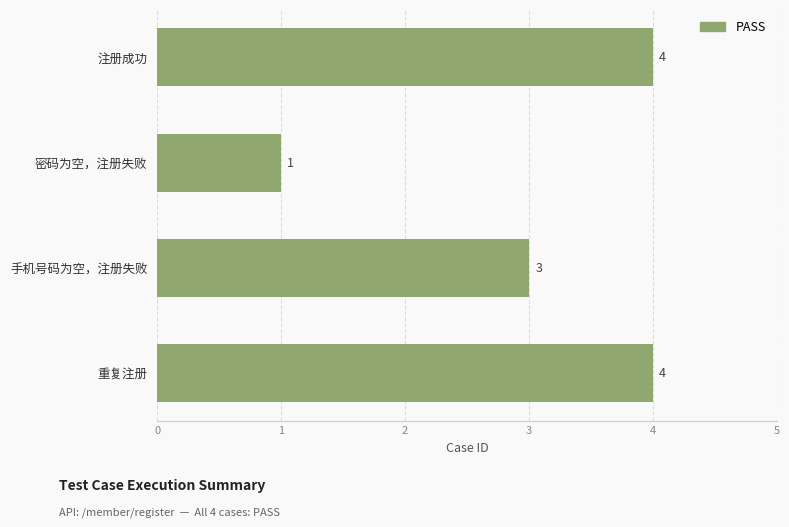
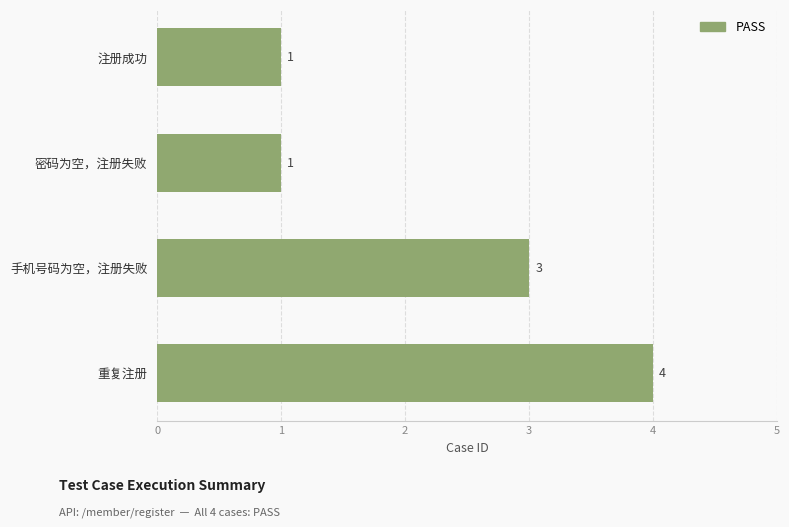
注册成功: 4 -> 1
